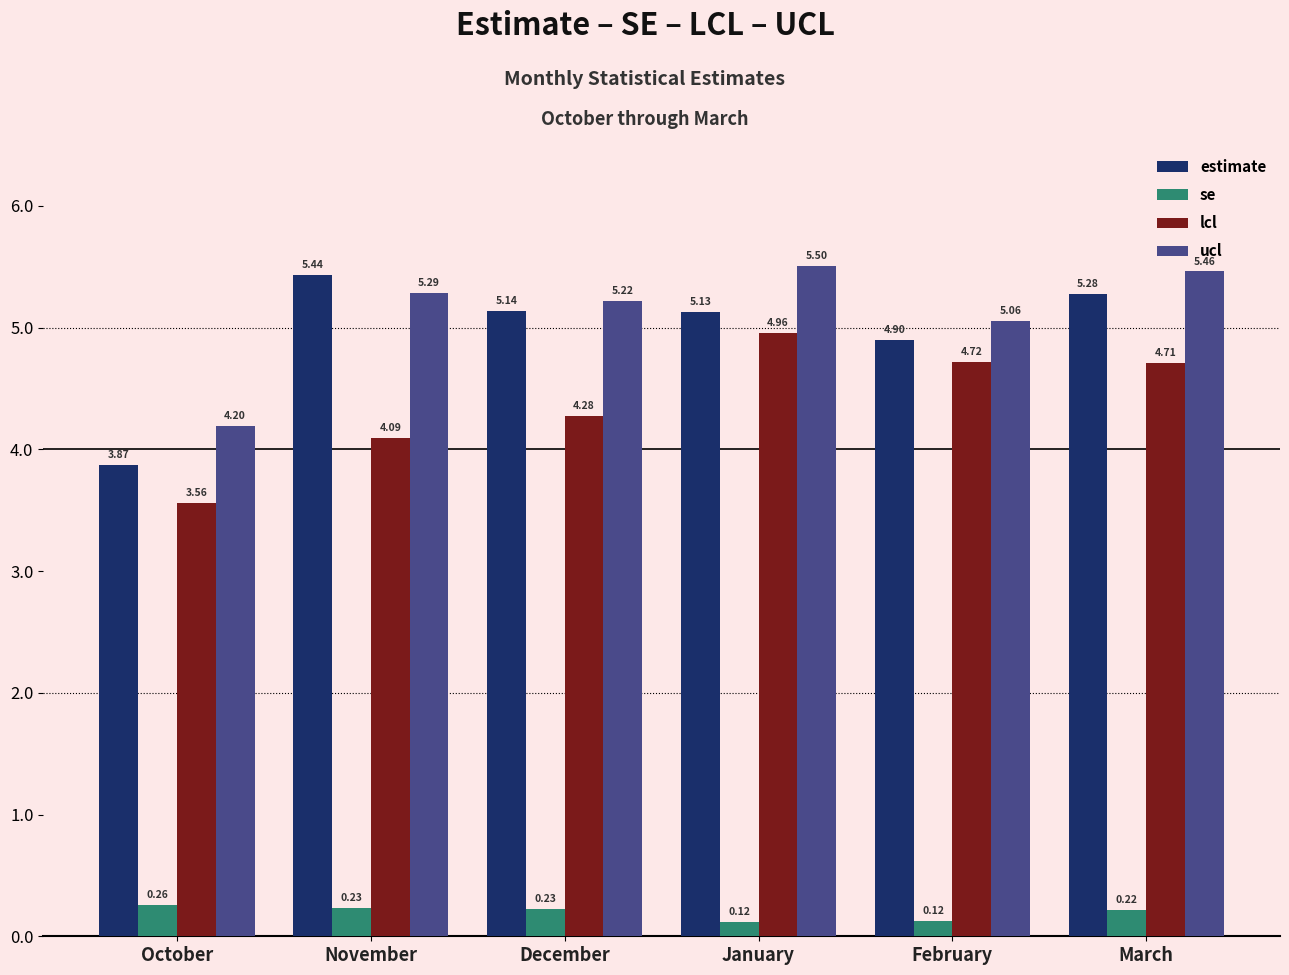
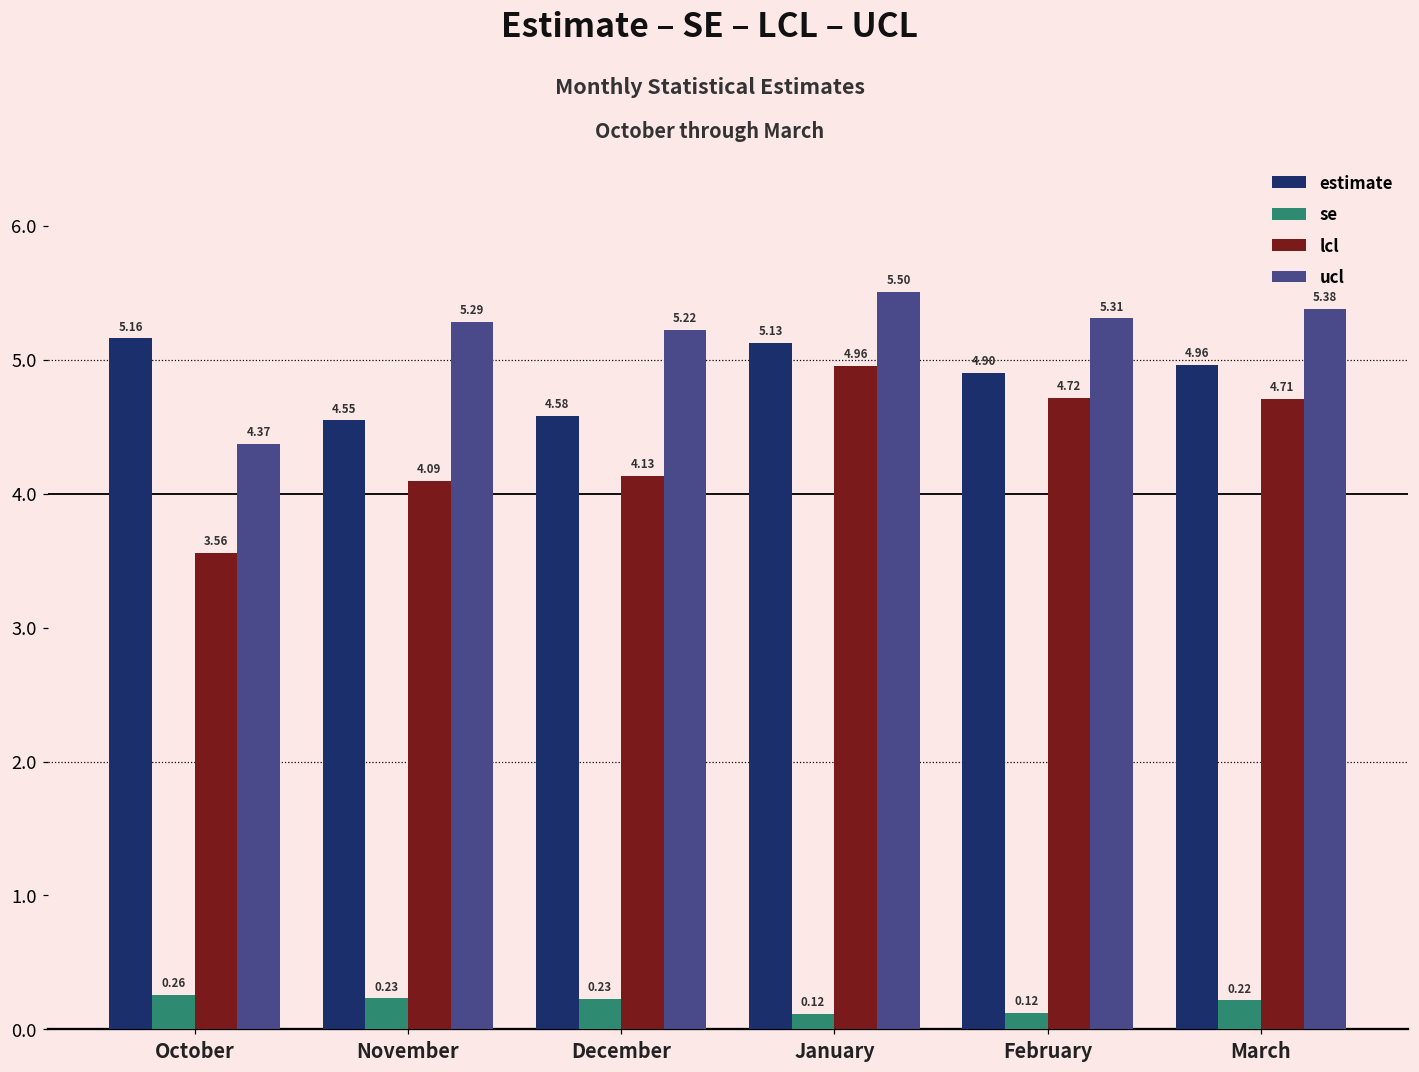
estimate, October: 3.87 -> 5.16
ucl, October: 4.20 -> 4.37
estimate, November: 5.44 -> 4.55
estimate, December: 5.14 -> 4.58
lcl, December: 4.28 -> 4.13
ucl, February: 5.06 -> 5.31
estimate, March: 5.28 -> 4.96
ucl, March: 5.46 -> 5.38
